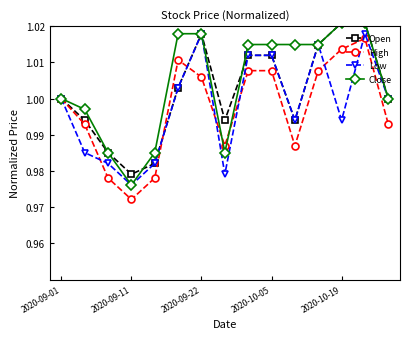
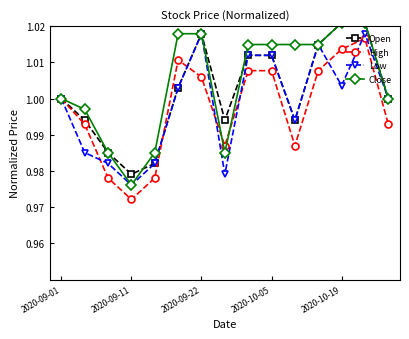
Low, 2020-10-19: 0.994 -> 1.004
